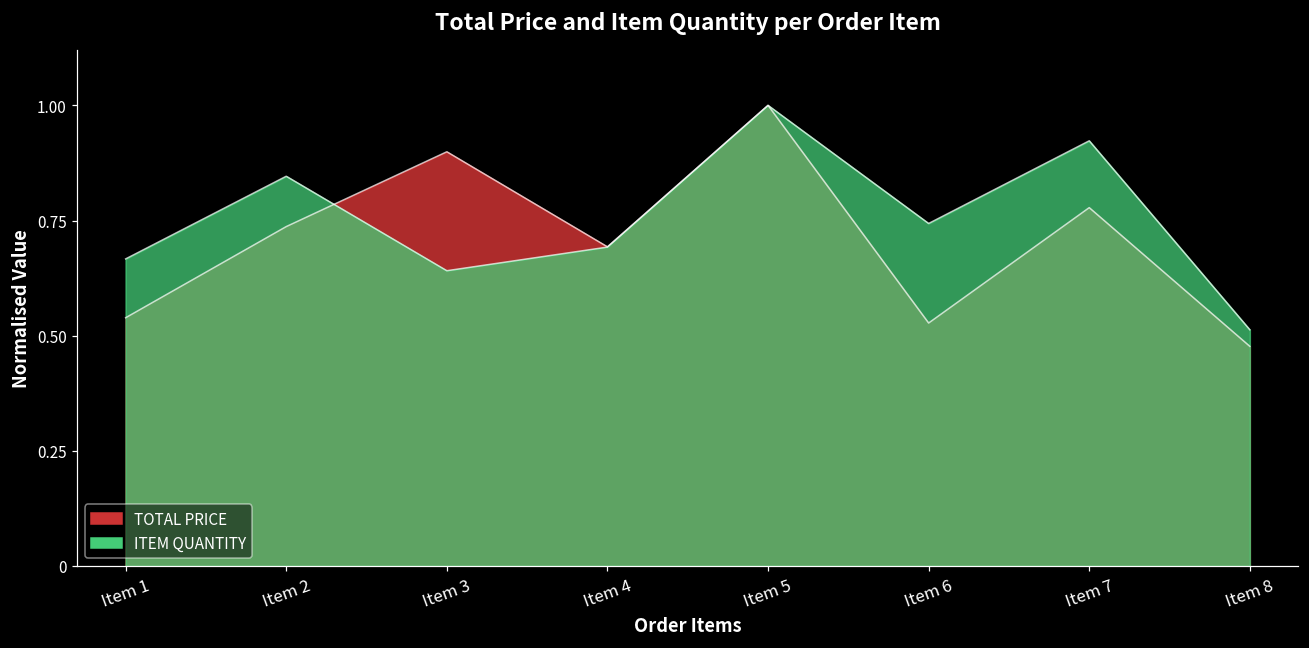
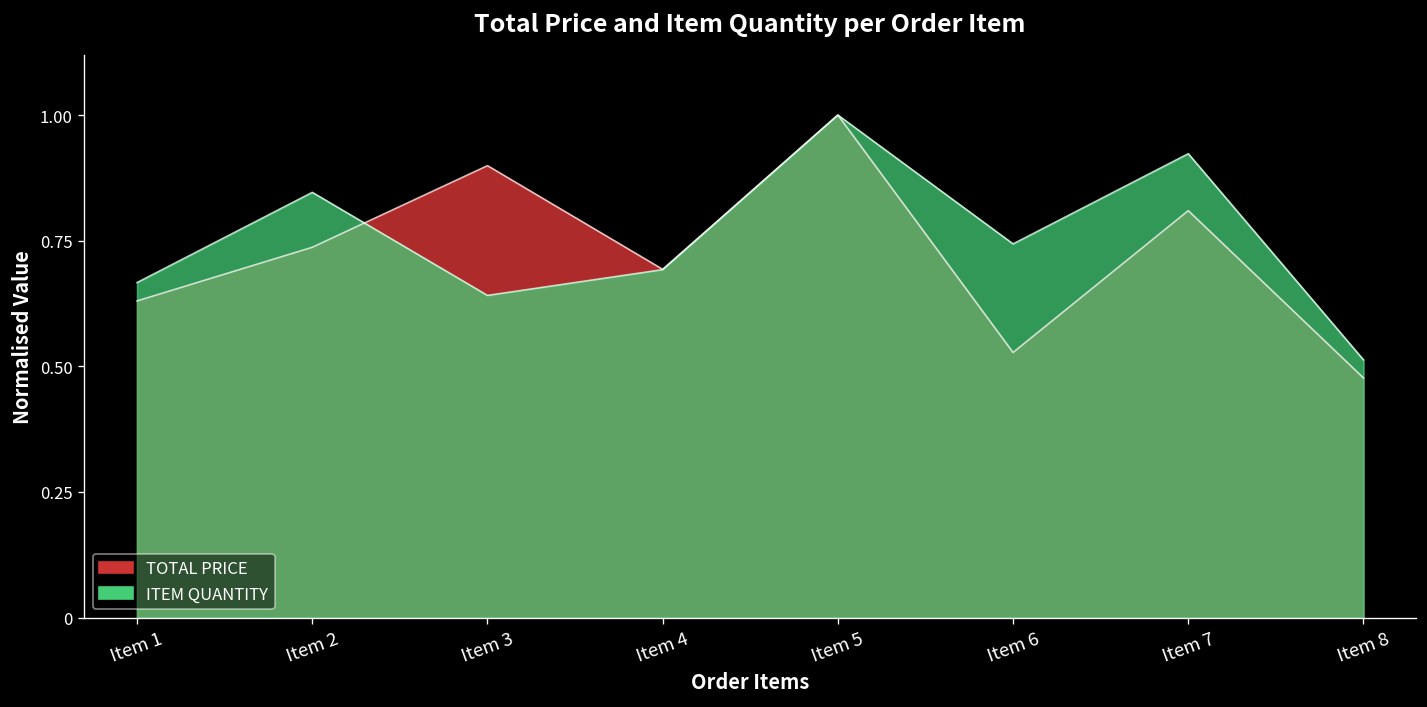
TOTAL PRICE, Item 1: 0.54 -> 0.63
TOTAL PRICE, Item 7: 0.78 -> 0.81
